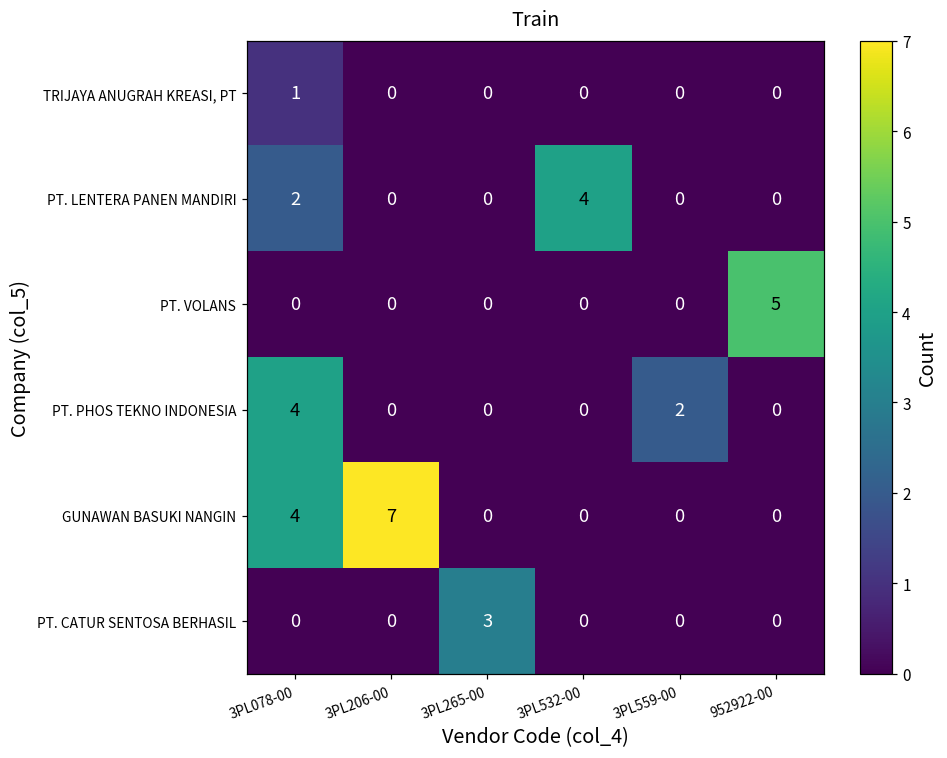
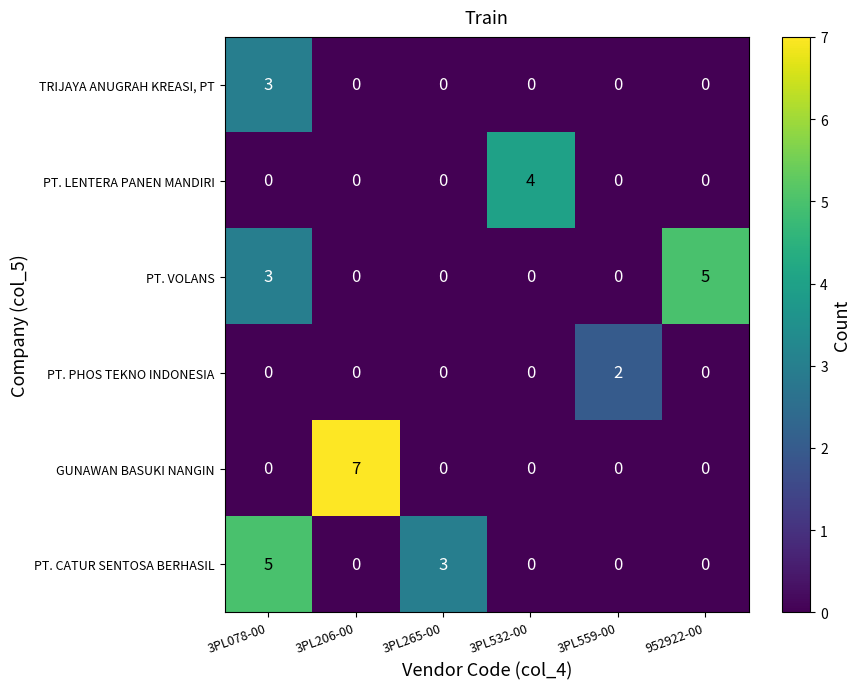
TRIJAYA ANUGRAH KREASI, PT, 3PL078-00: 1 -> 3
PT. LENTERA PANEN MANDIRI, 3PL078-00: 2 -> 0
PT. VOLANS, 3PL078-00: 0 -> 3
PT. PHOS TEKNO INDONESIA, 3PL078-00: 4 -> 0
GUNAWAN BASUKI NANGIN, 3PL078-00: 4 -> 0
PT. CATUR SENTOSA BERHASIL, 3PL078-00: 0 -> 5
